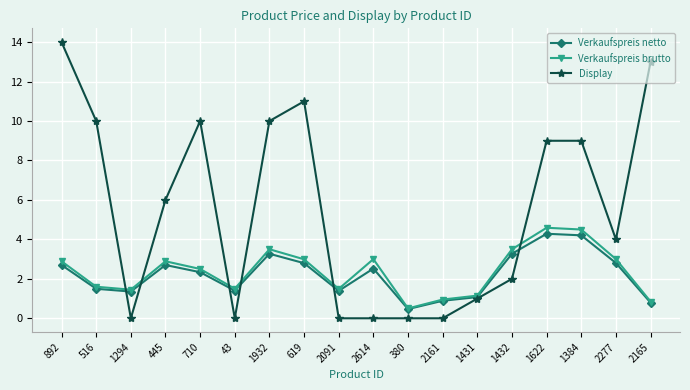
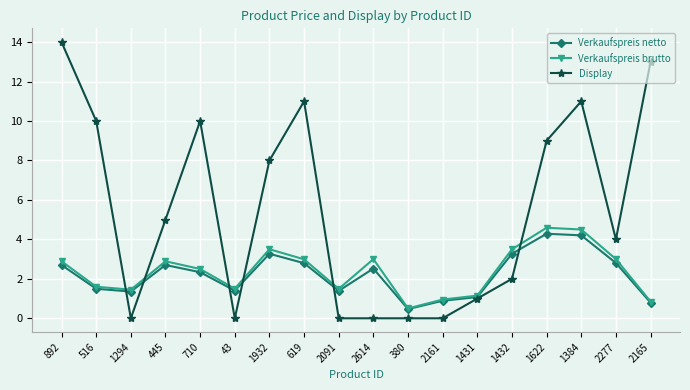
Display, 445: 6 -> 5
Display, 1932: 10 -> 8
Display, 1384: 9 -> 11
